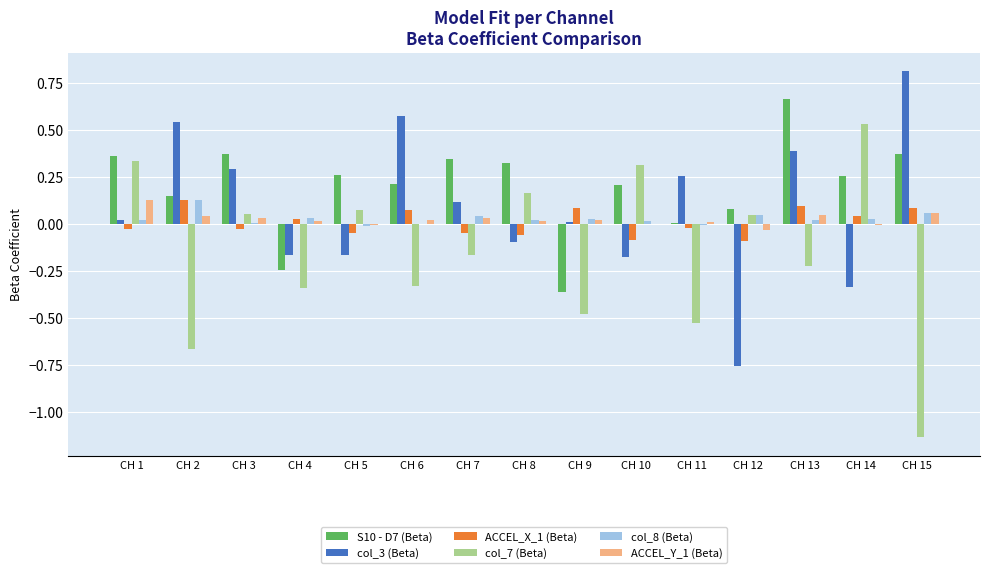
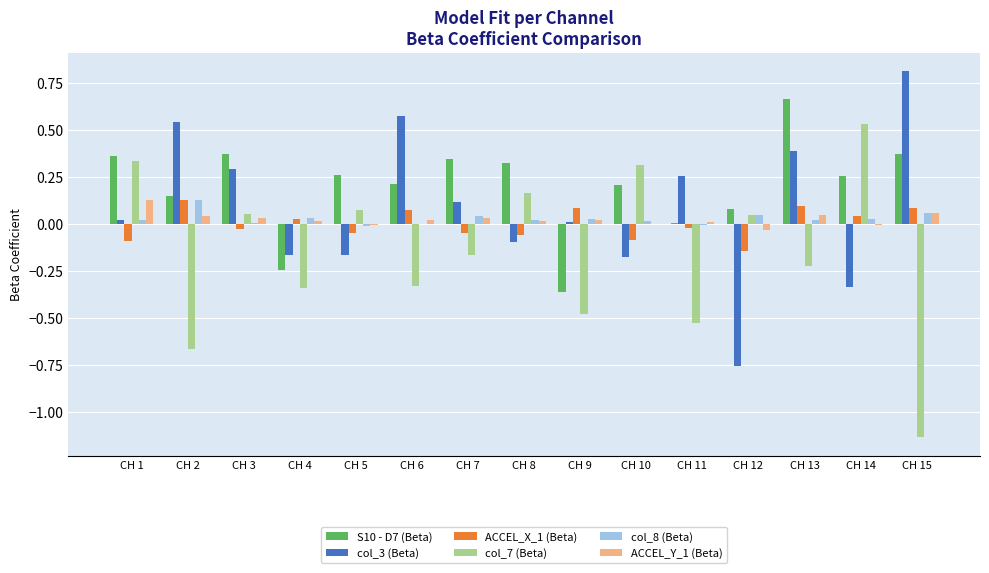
ACCEL_X_1 (Beta), CH 1: -0.03 -> -0.09
ACCEL_X_1 (Beta), CH 12: -0.09 -> -0.15
